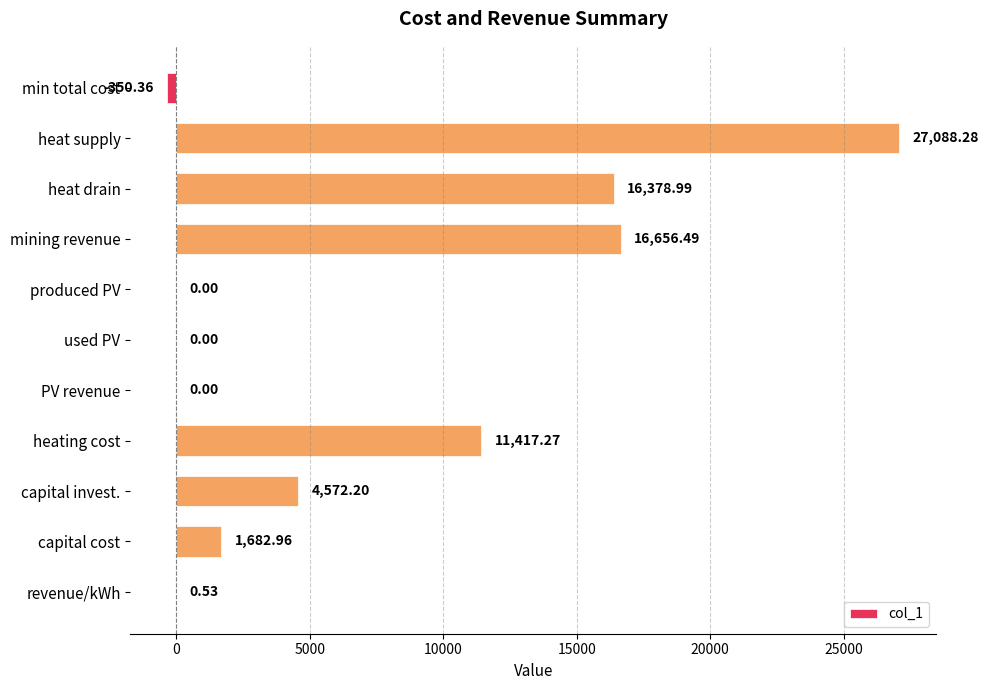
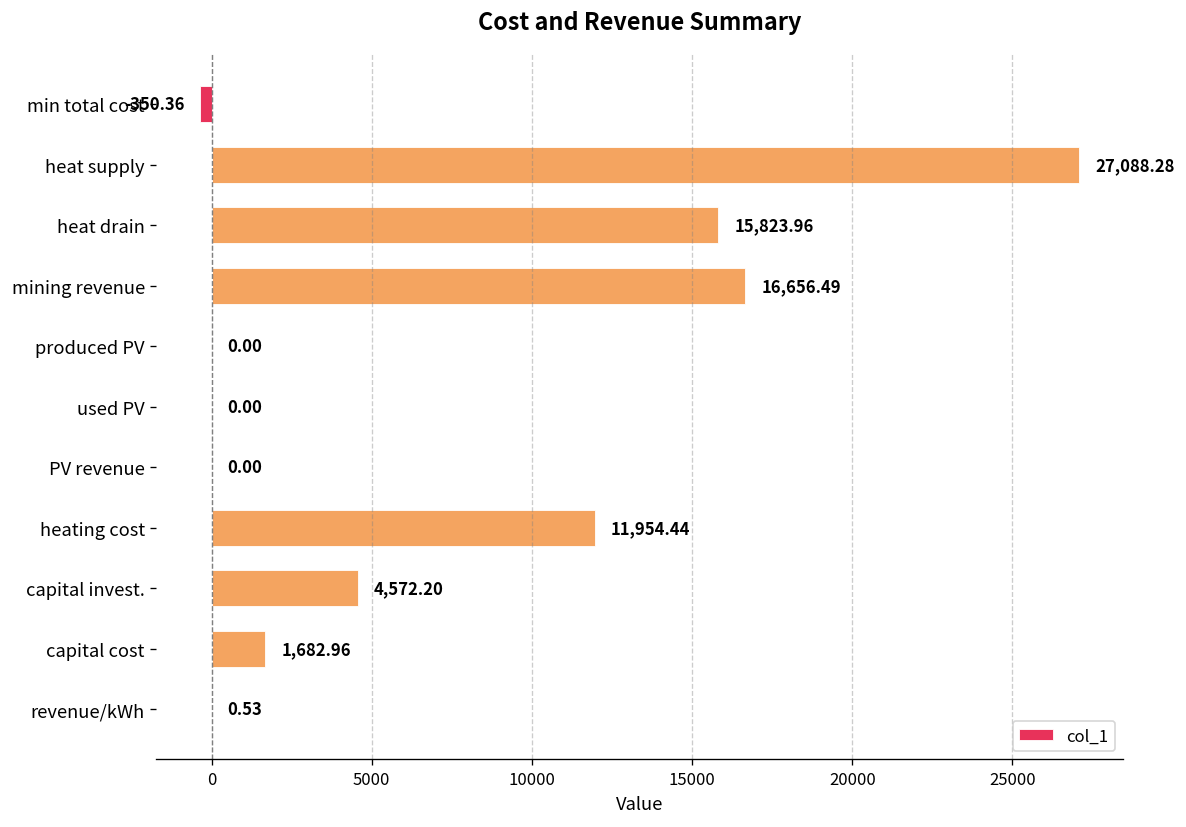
heat drain: 16,378.99 -> 15,823.96
heating cost: 11,417.27 -> 11,954.44
